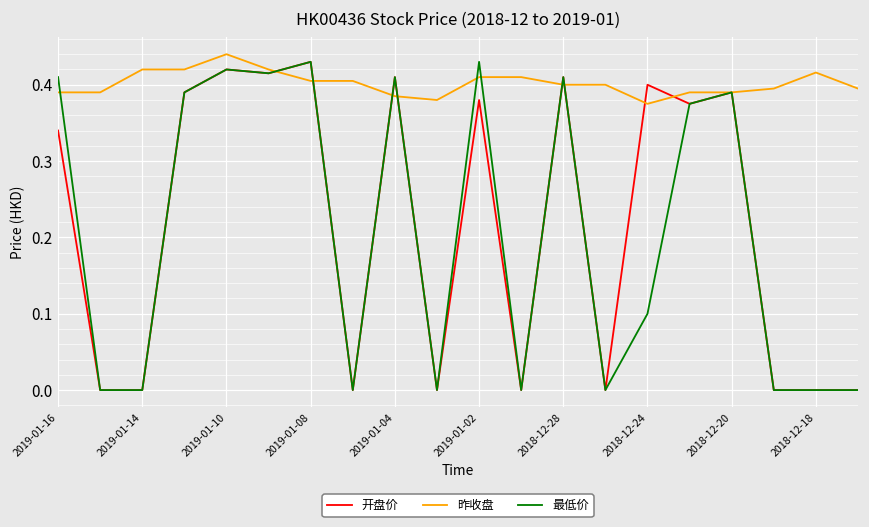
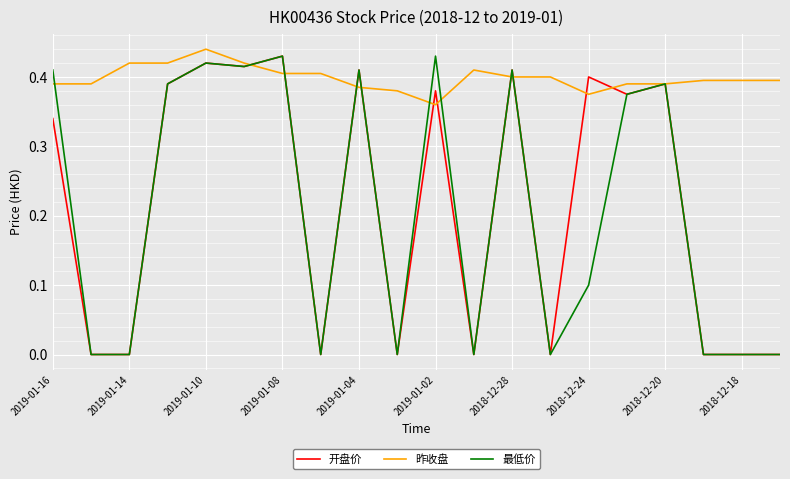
昨收盘, 2019-01-02: 0.41 -> 0.36
昨收盘, 2018-12-18: 0.42 -> 0.40
